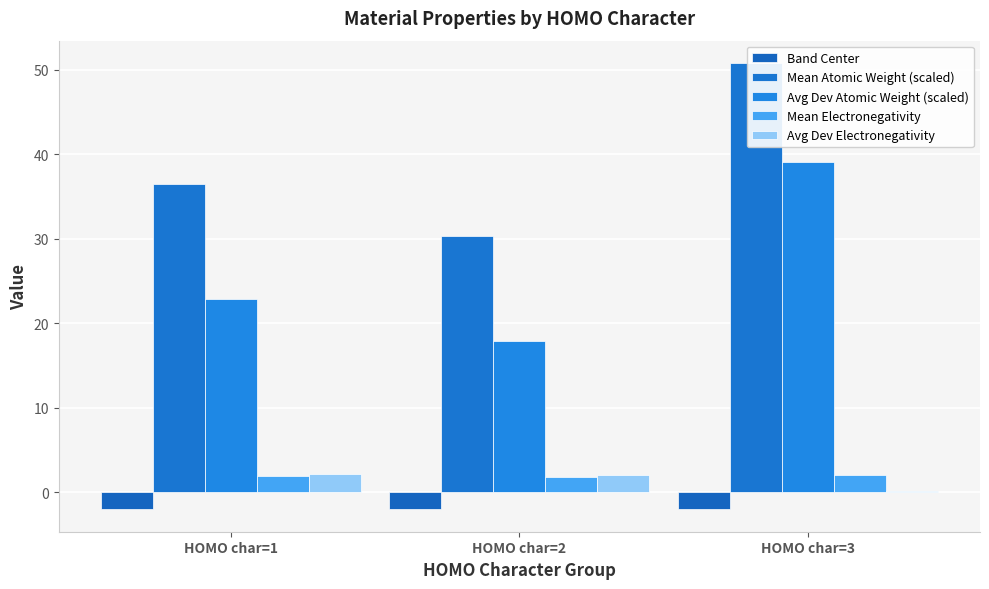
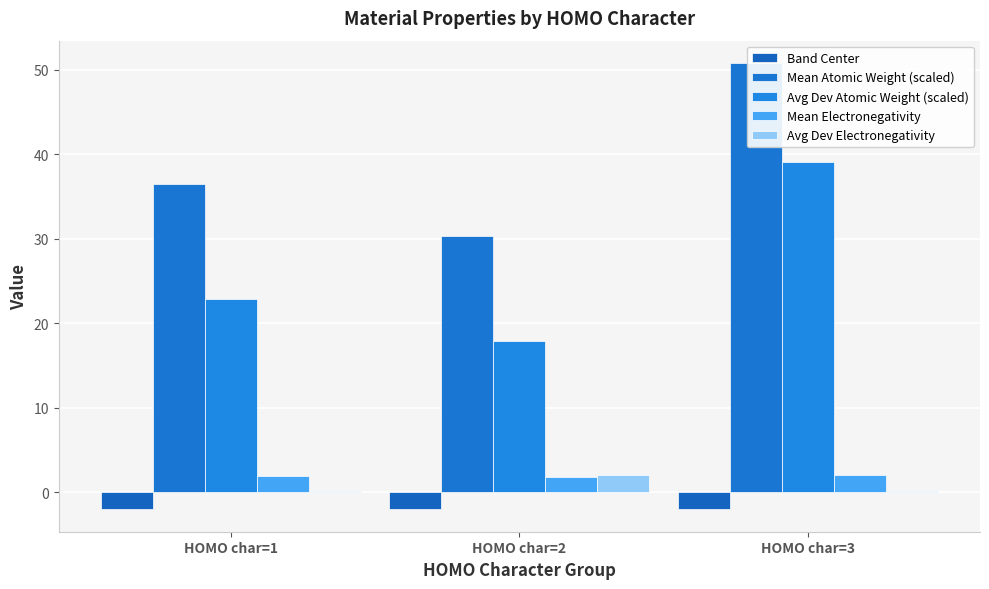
Avg Dev Electronegativity, HOMO char=1: 2 -> 0
